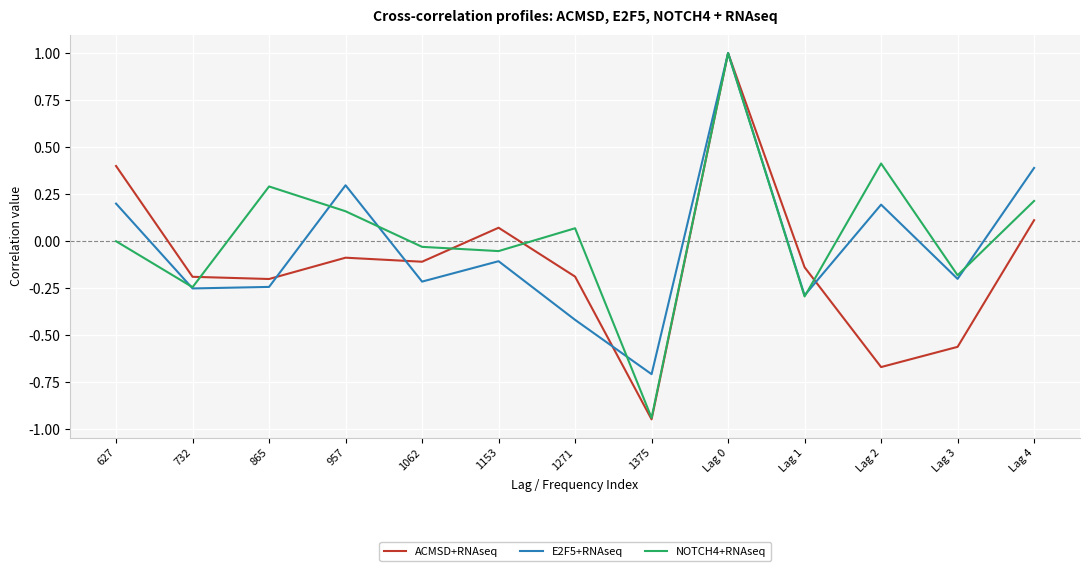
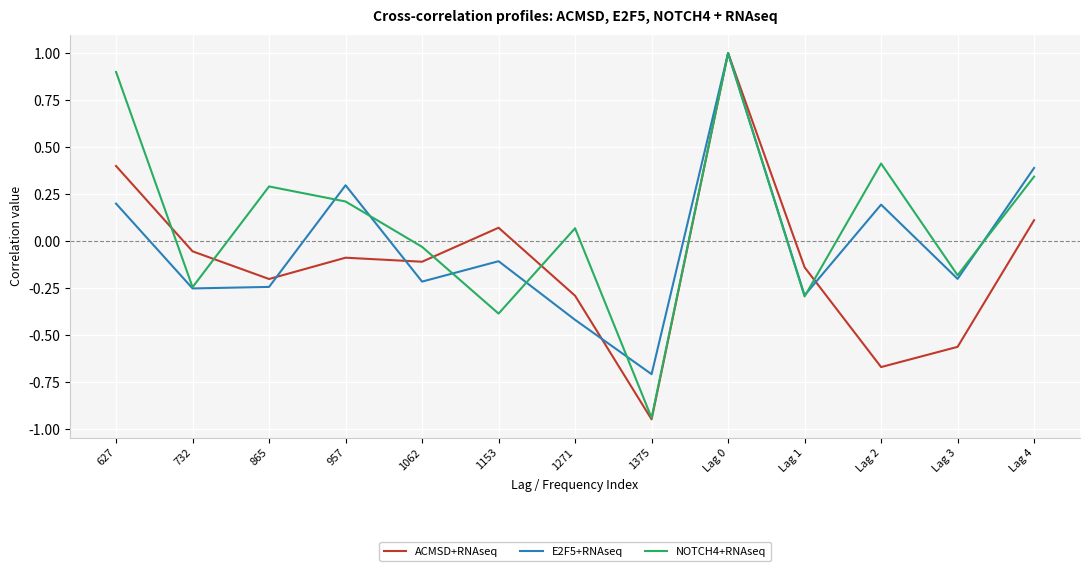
NOTCH4+RNAseq, 627: 0.0 -> 0.9
ACMSD+RNAseq, 732: -0.19 -> -0.05
NOTCH4+RNAseq, 957: 0.16 -> 0.21
NOTCH4+RNAseq, 1153: -0.05 -> -0.38
ACMSD+RNAseq, 1271: -0.19 -> -0.29
NOTCH4+RNAseq, Lag 4: 0.21 -> 0.34
